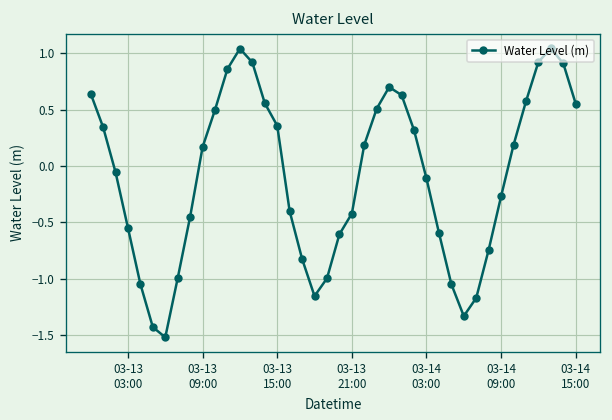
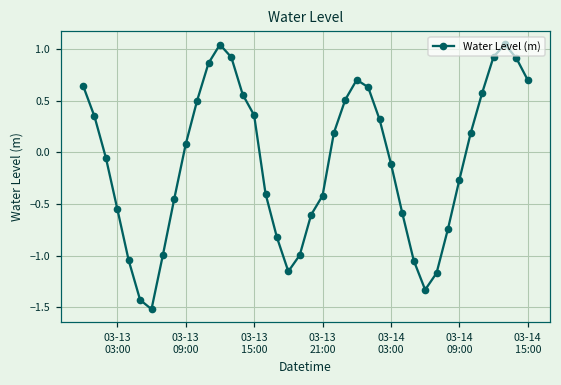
03-13 09:00: 0.2 -> 0.1
03-14 15:00: 0.6 -> 0.7
